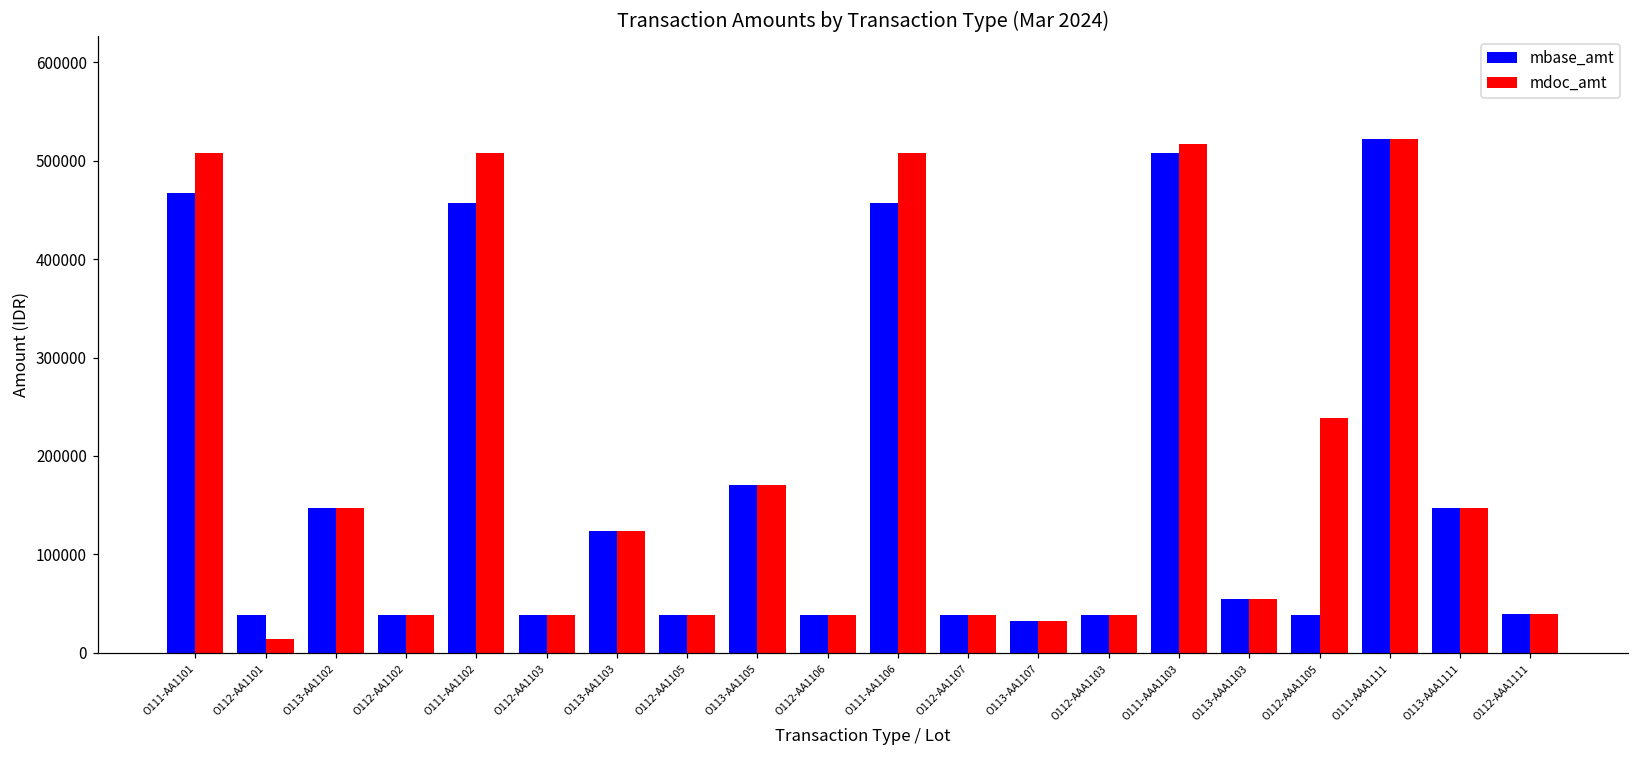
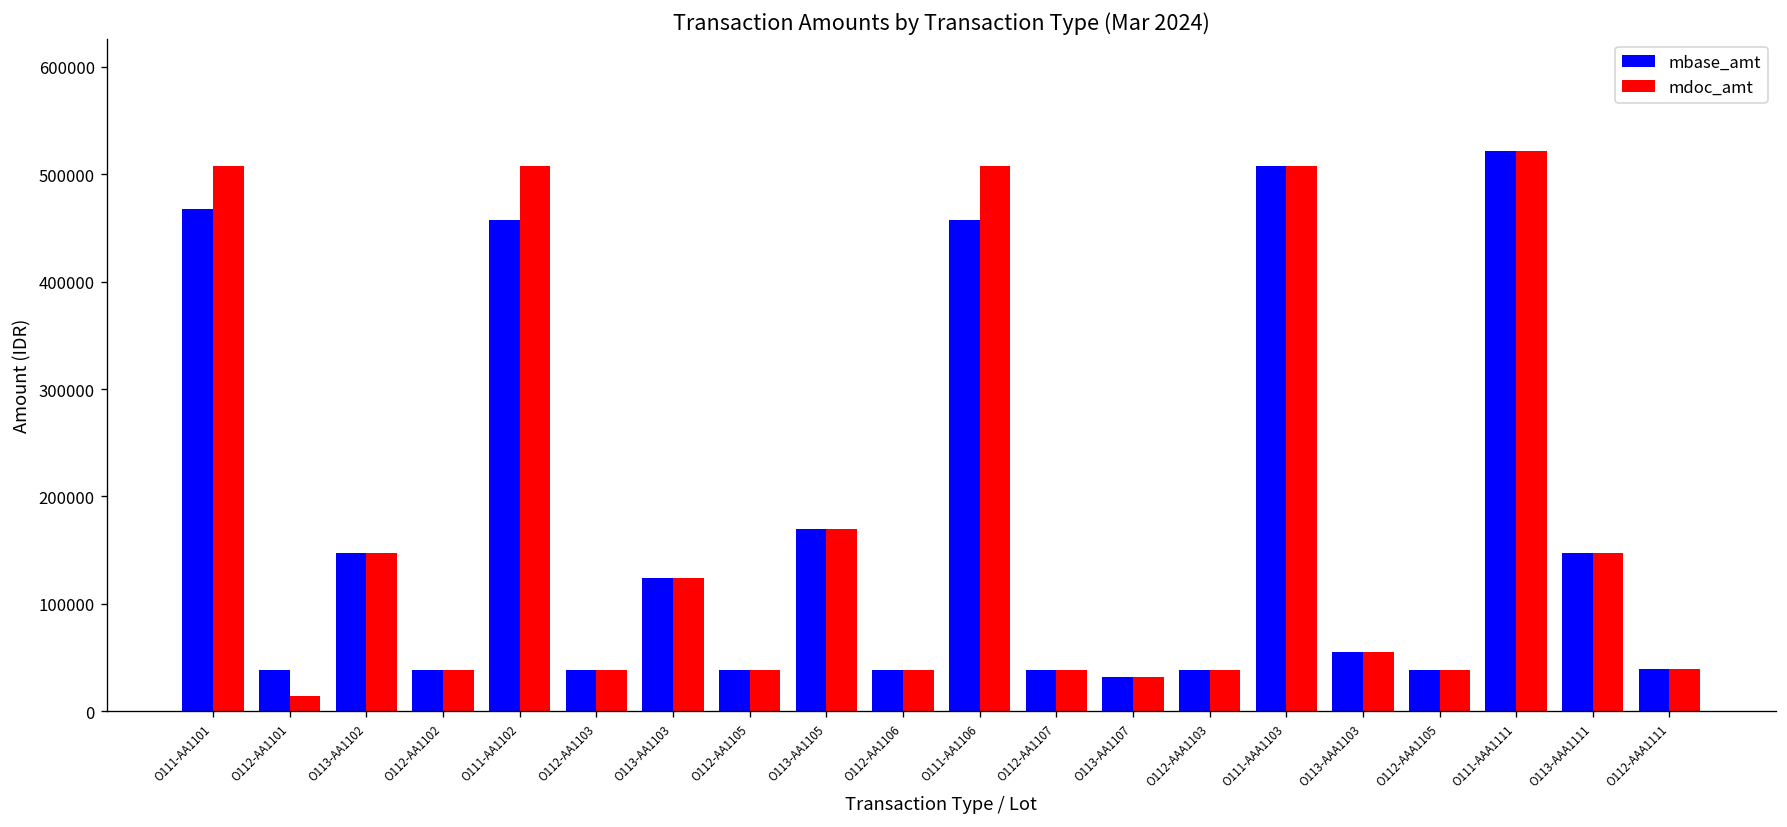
mdoc_amt, O111-AAA1103: 520000 -> 510000
mdoc_amt, O112-AAA1105: 240000 -> 40000
